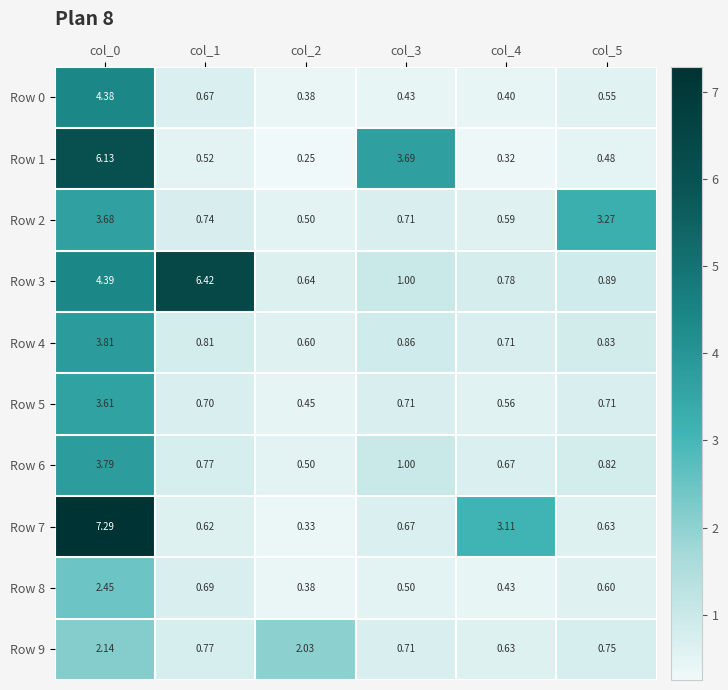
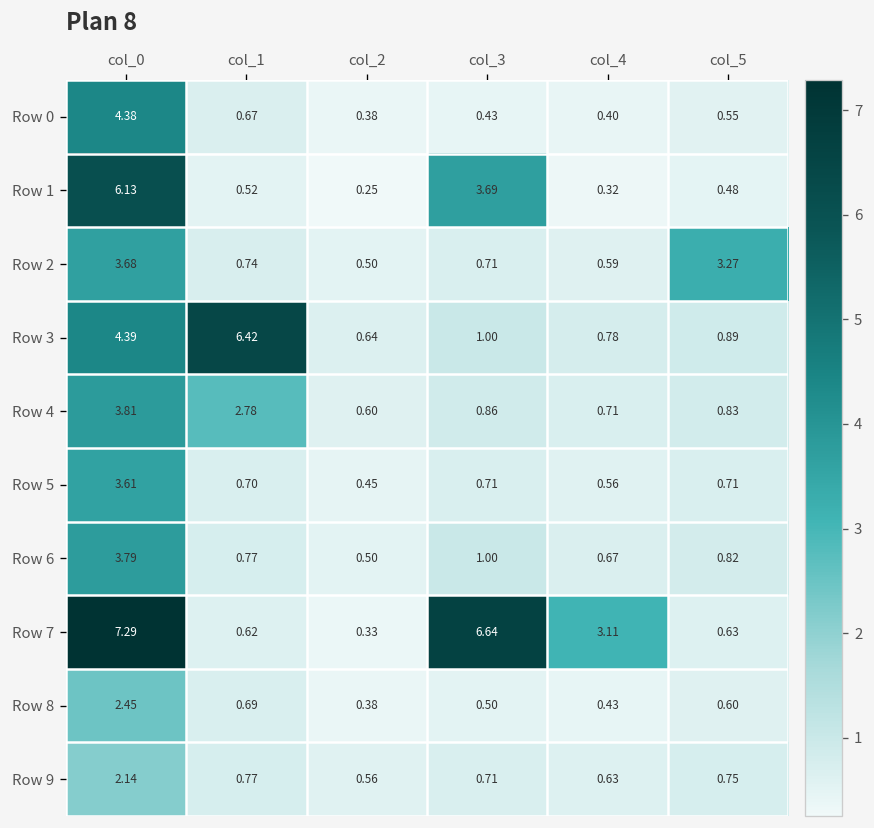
Row 4, col_1: 0.81 -> 2.78
Row 7, col_3: 0.67 -> 6.64
Row 9, col_2: 2.03 -> 0.56
